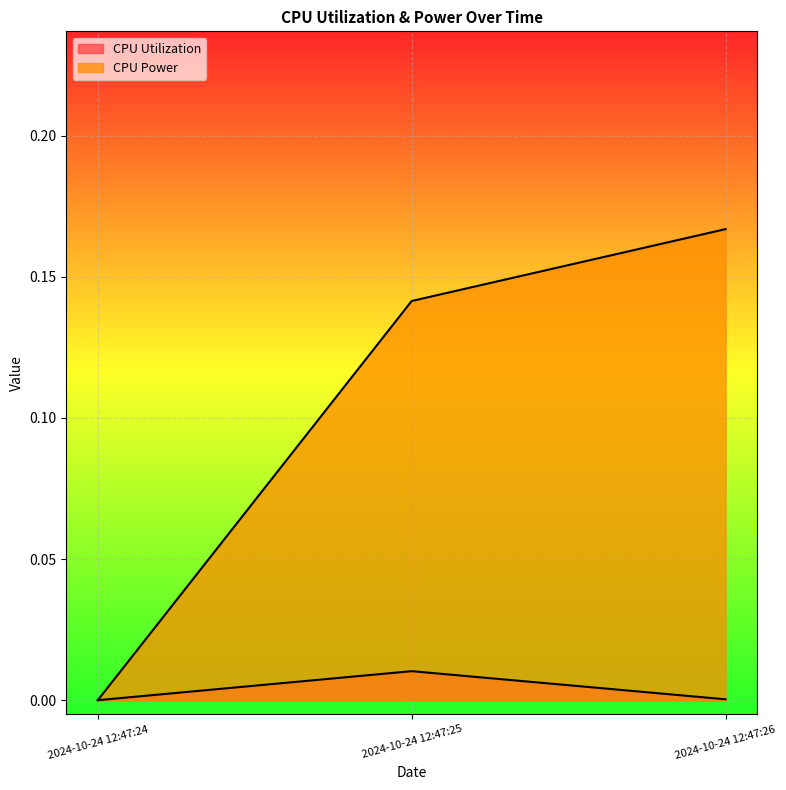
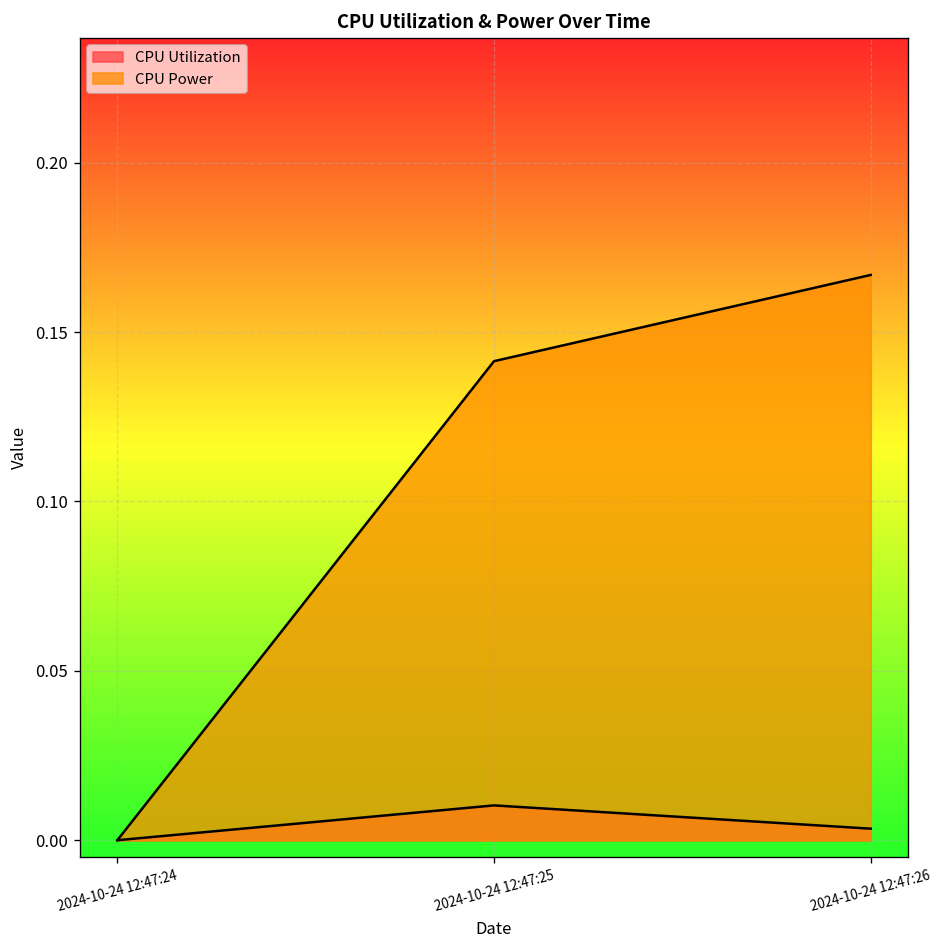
CPU Utilization, 2024-10-24 12:47:26: 0.000 -> 0.003
